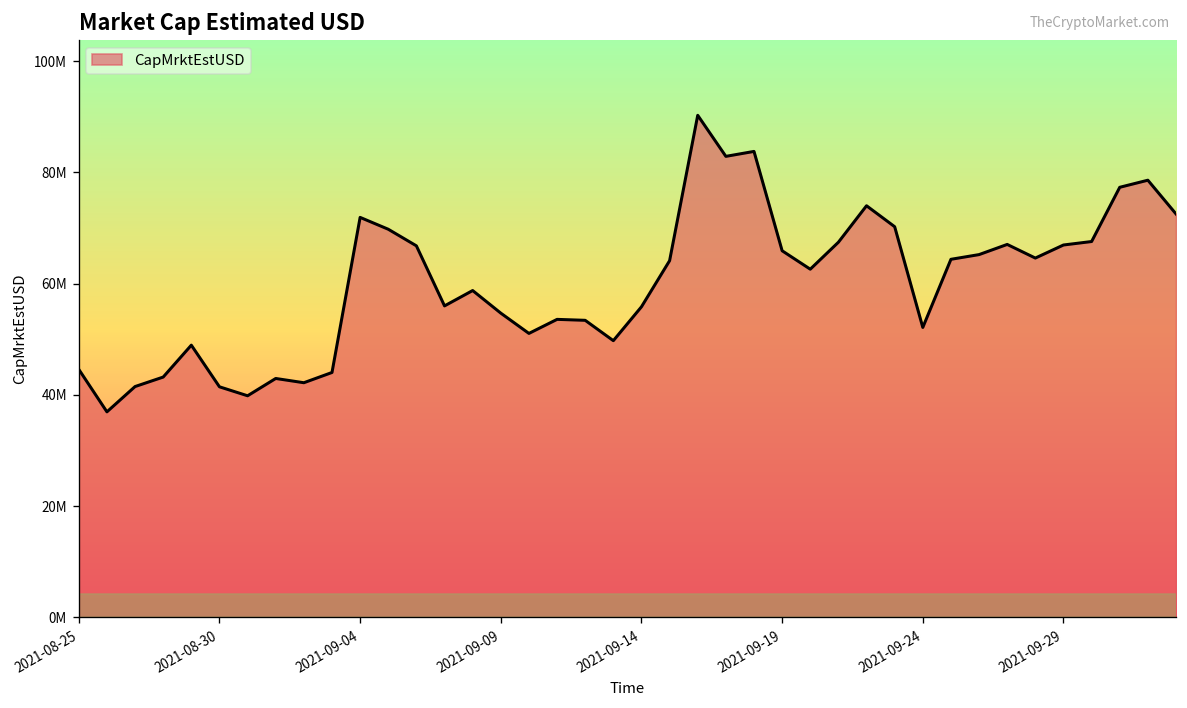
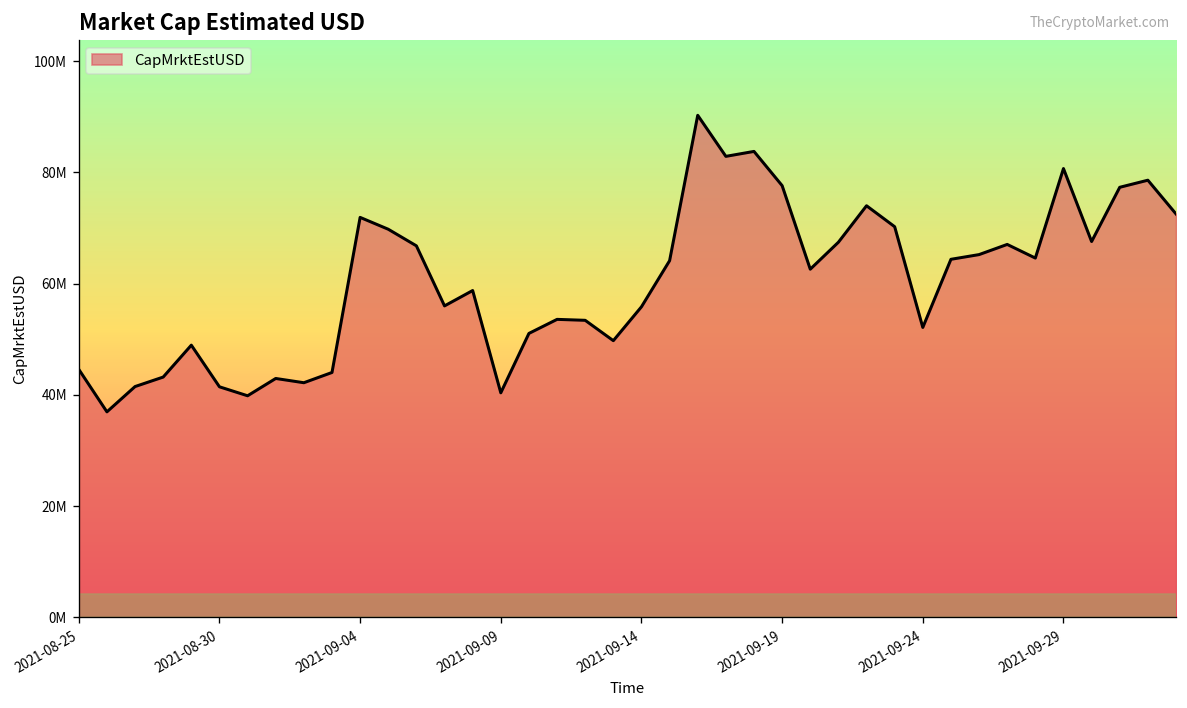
2021-09-09: 55000000 -> 40000000
2021-09-19: 66000000 -> 78000000
2021-09-29: 67000000 -> 81000000
